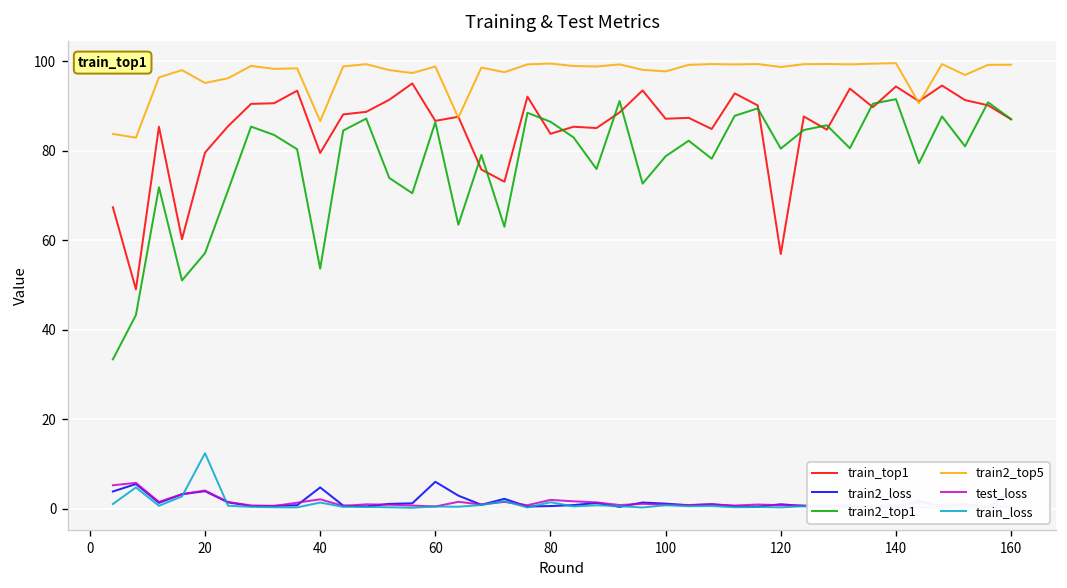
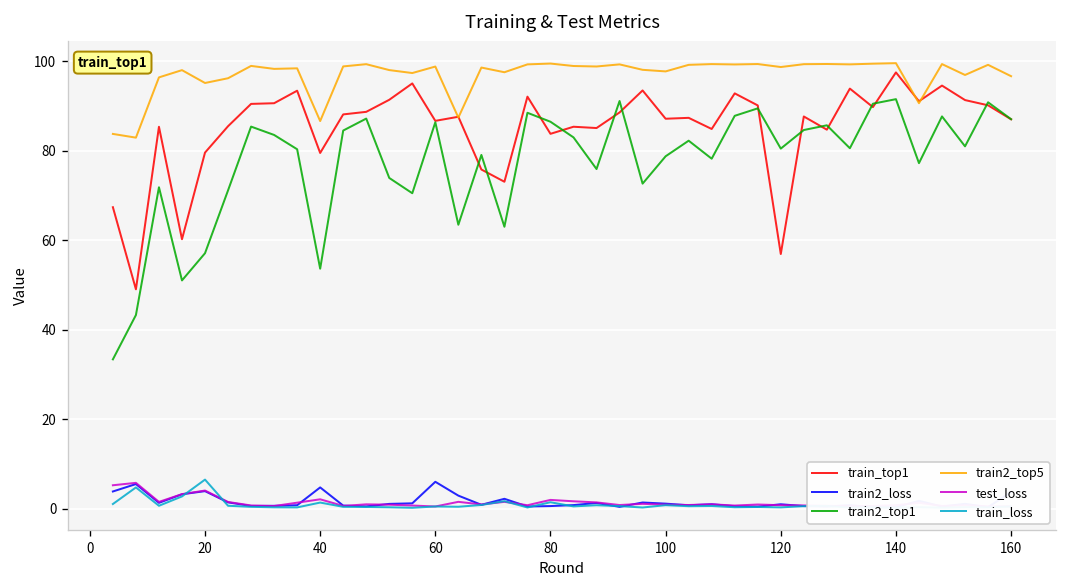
train_loss, 20: 12 -> 7
train_top1, 140: 94 -> 98
train2_top5, 160: 99 -> 97
